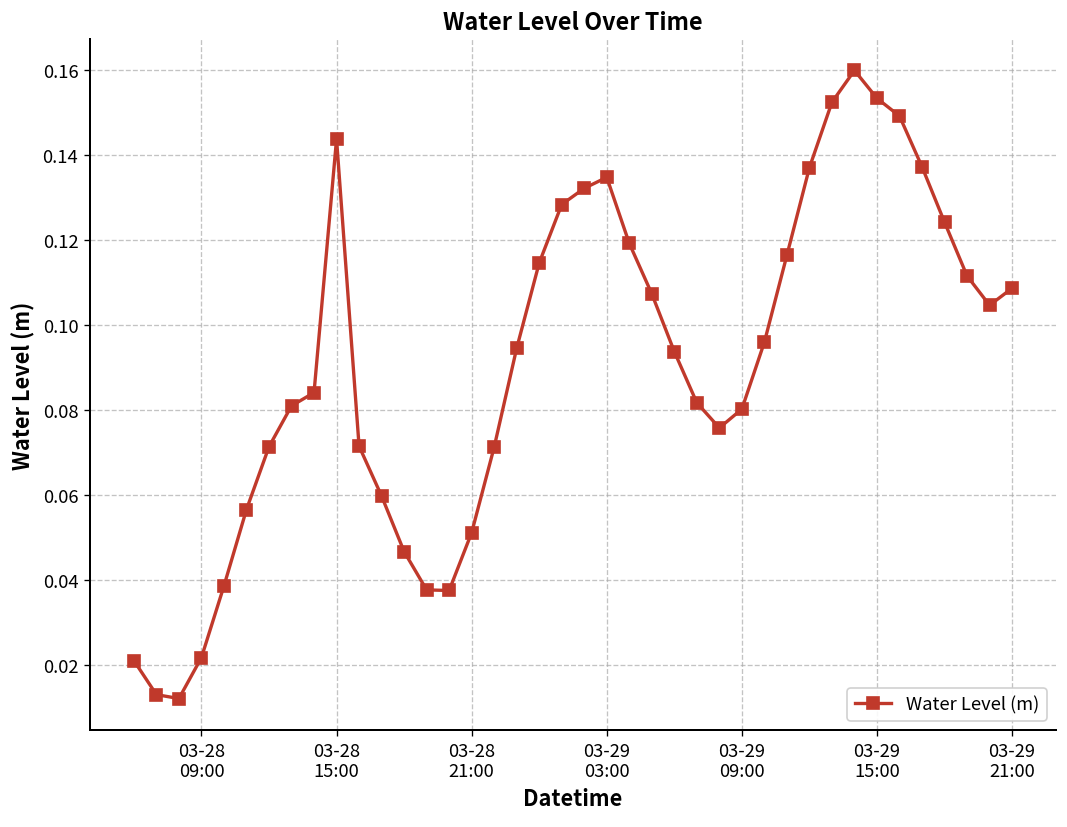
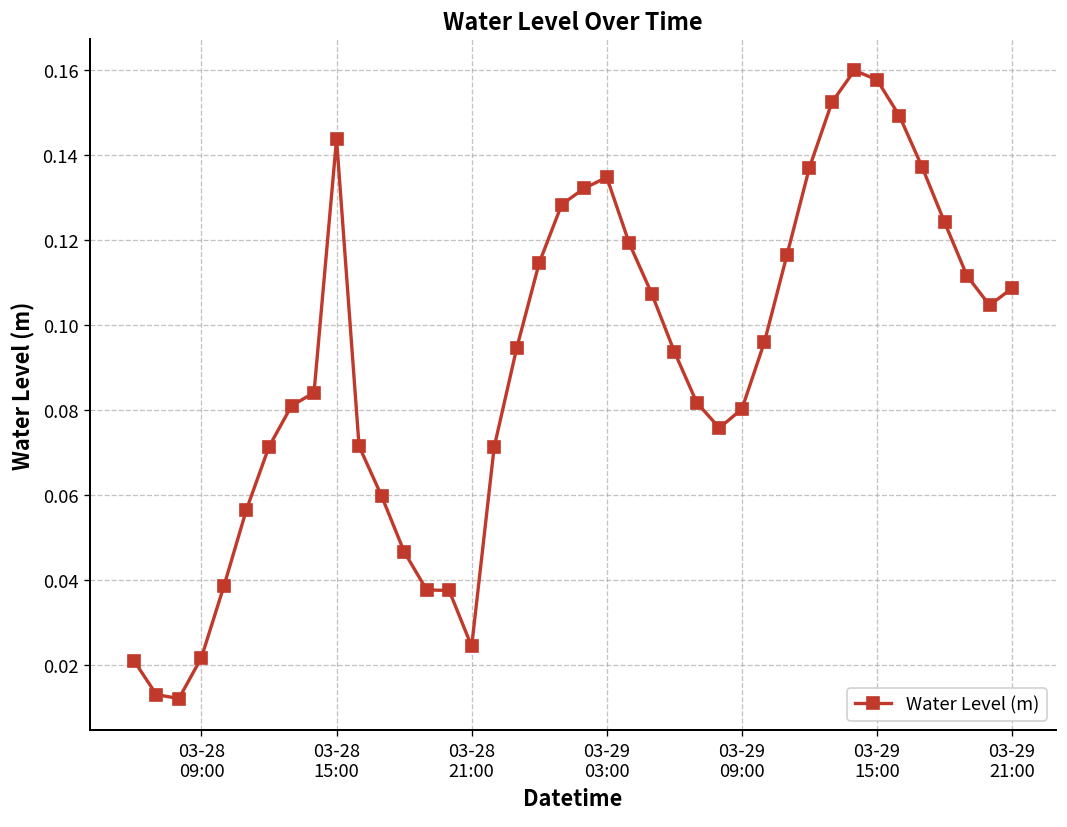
03-28 21:00: 0.051 -> 0.024
03-29 15:00: 0.153 -> 0.158
